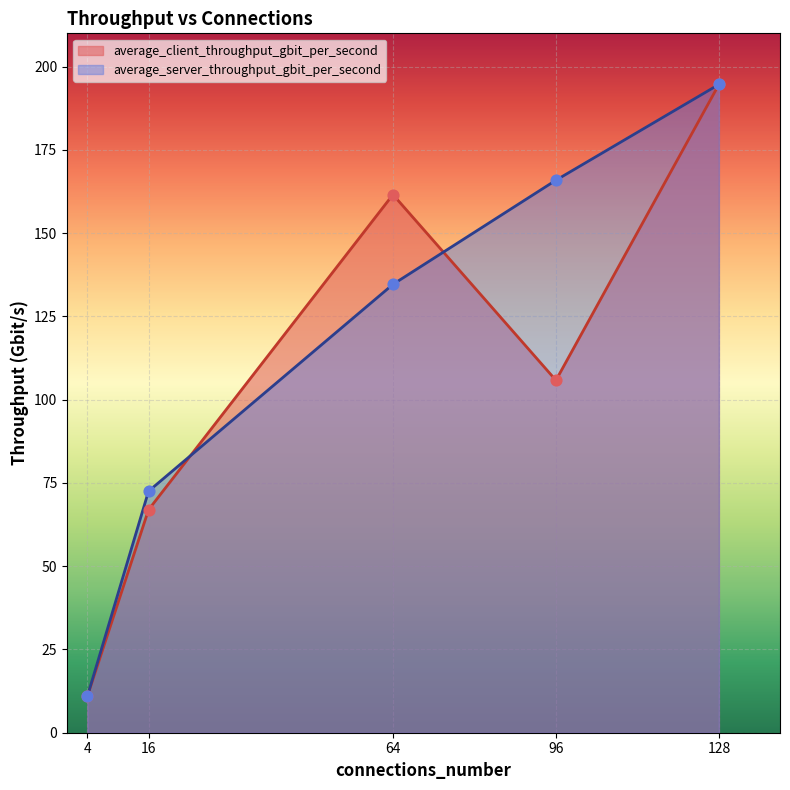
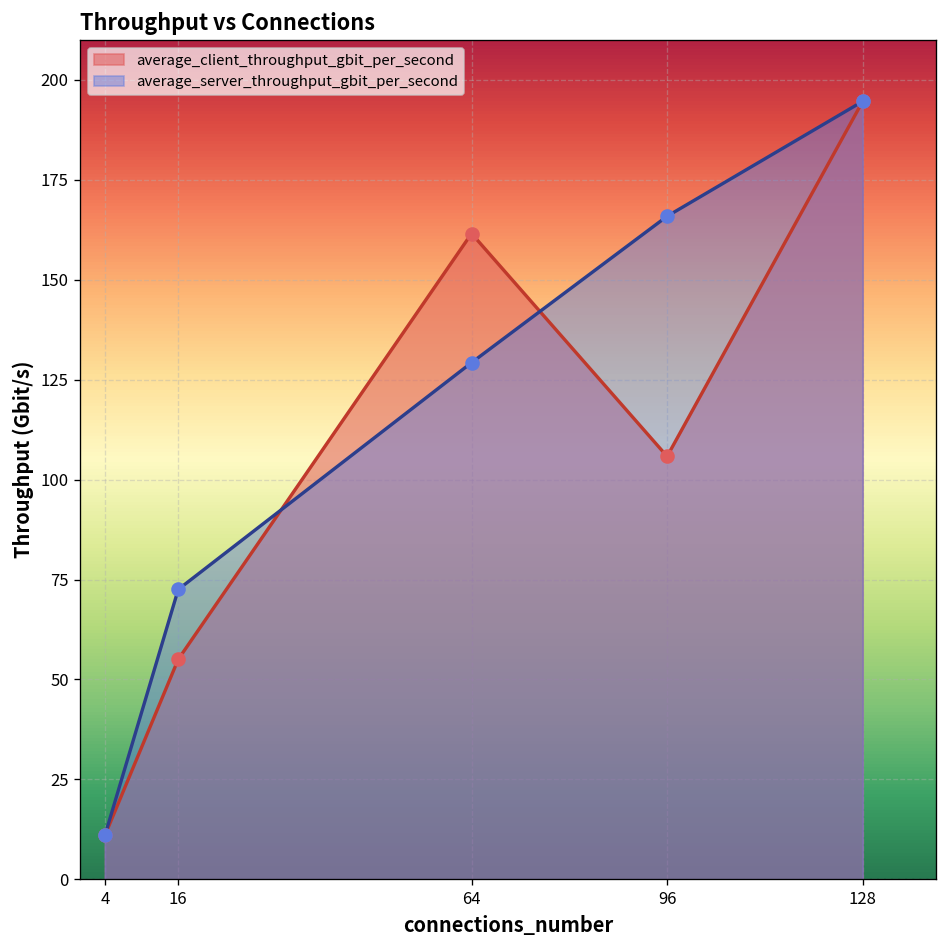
average_client_throughput_gbit_per_second, 16: 67 -> 55
average_server_throughput_gbit_per_second, 64: 135 -> 129
